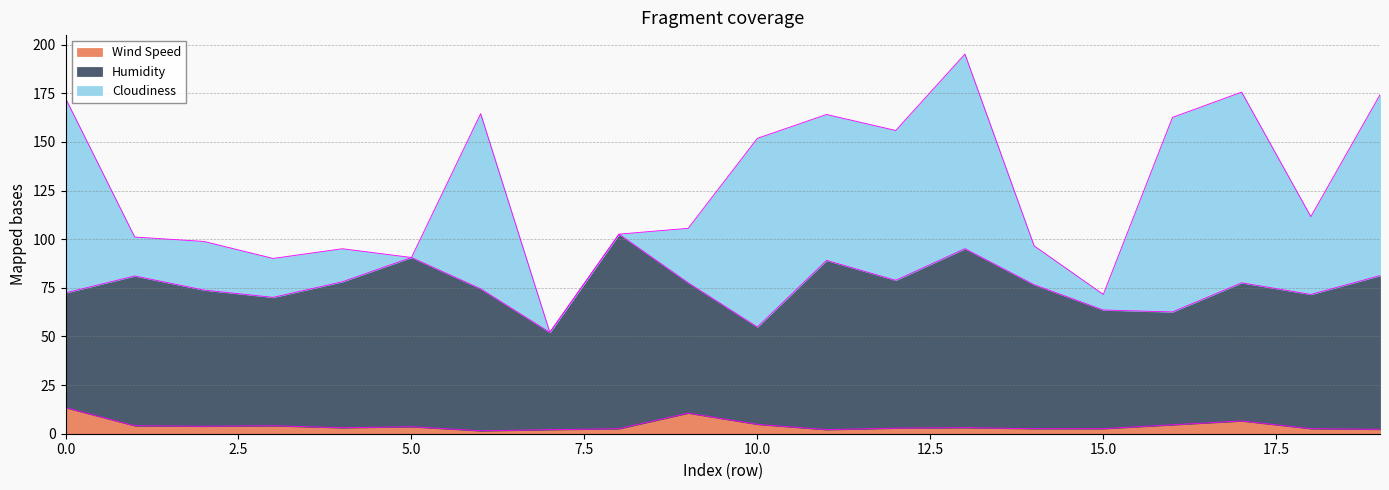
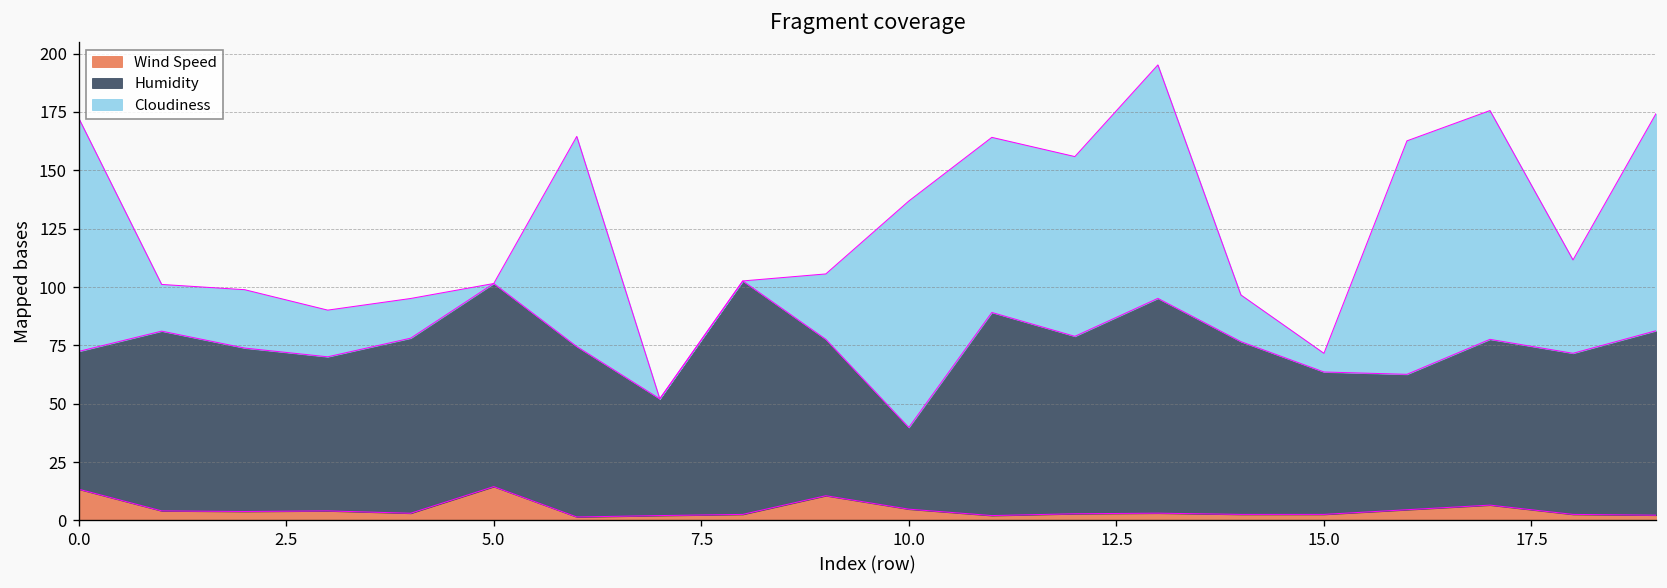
Wind Speed, 5.0: 4 -> 15
Humidity, 10.0: 50 -> 35
